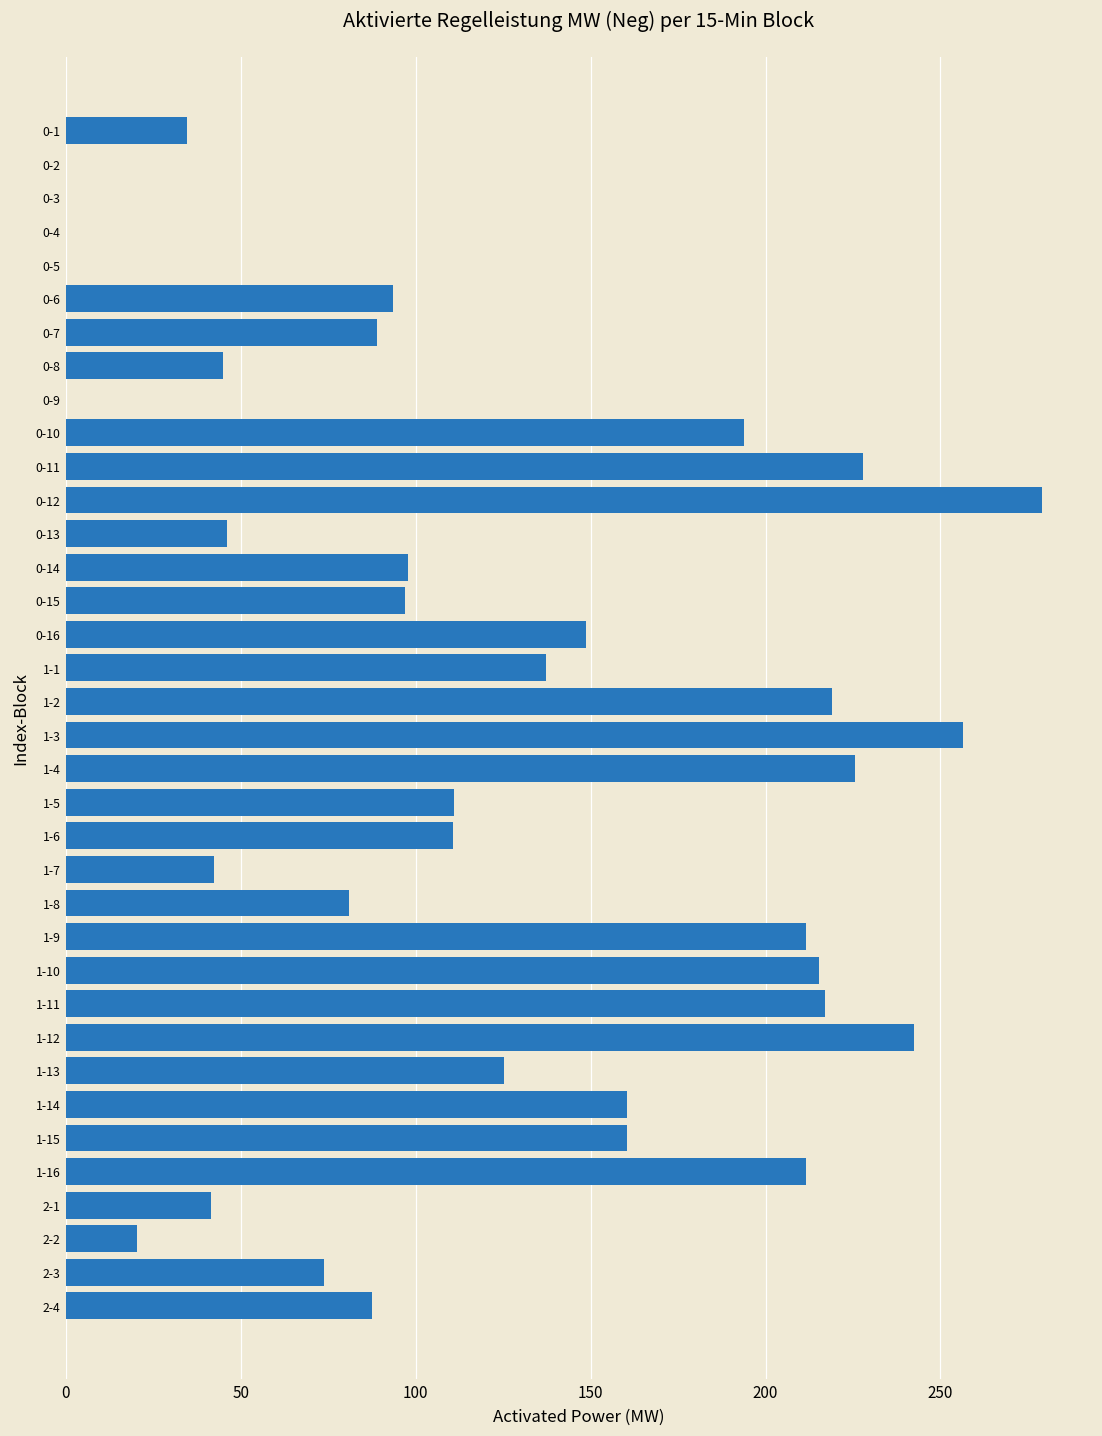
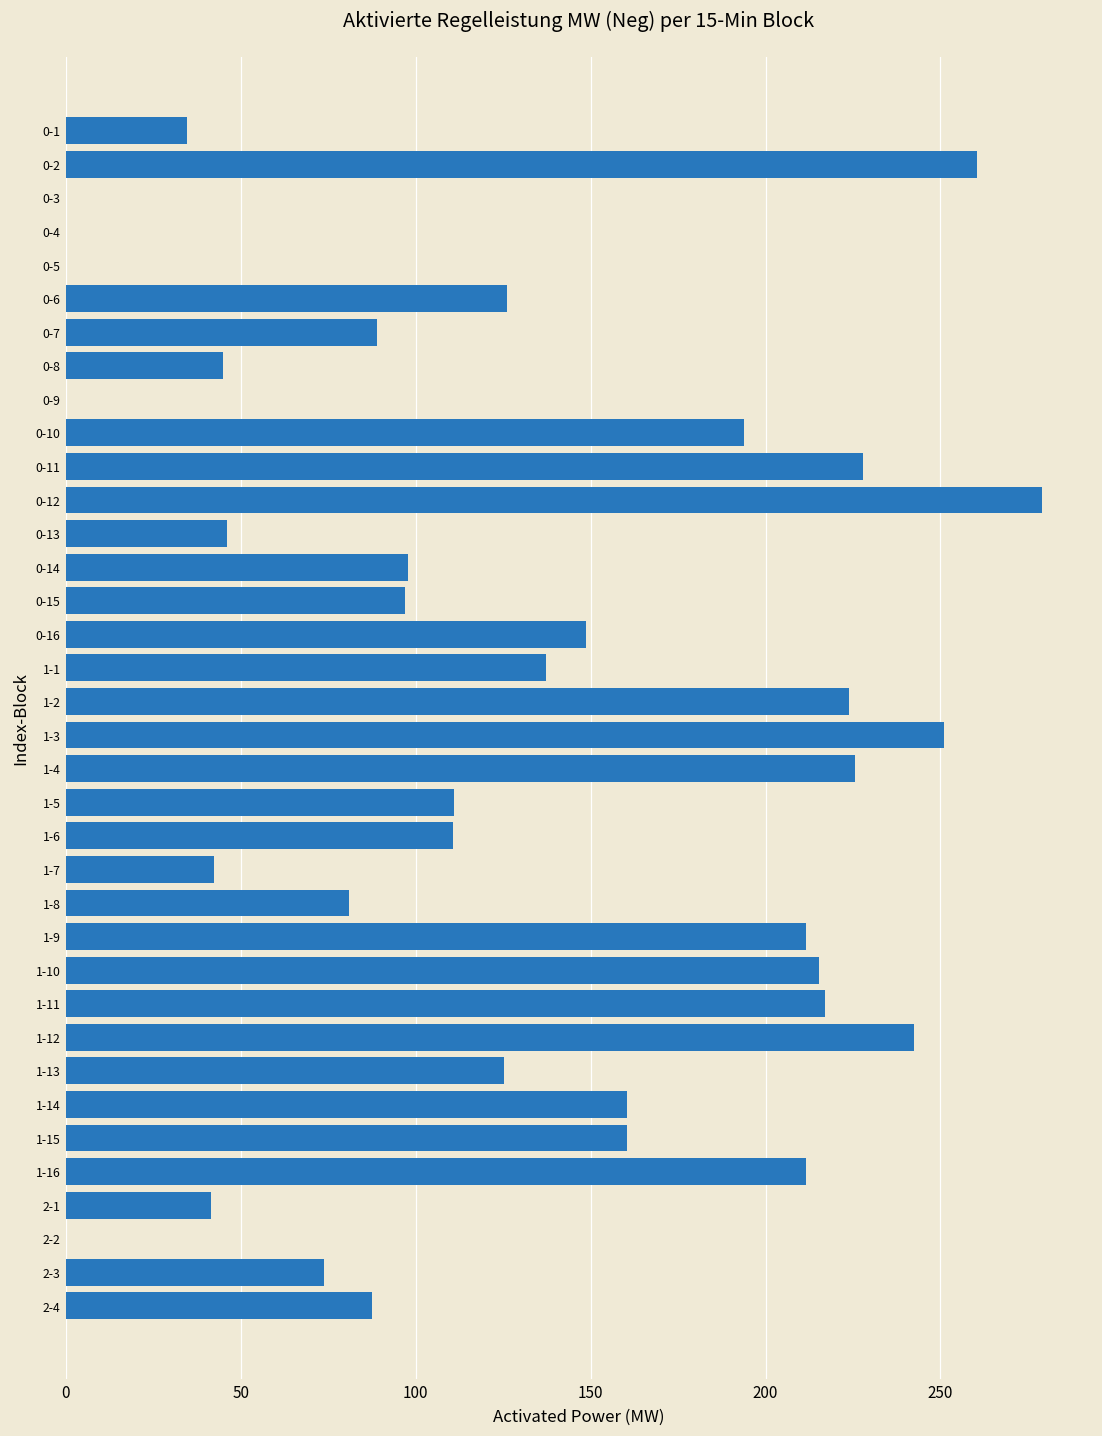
0-2: 0 -> 260
0-6: 94 -> 126
1-2: 219 -> 224
1-3: 256 -> 251
2-2: 21 -> 0
